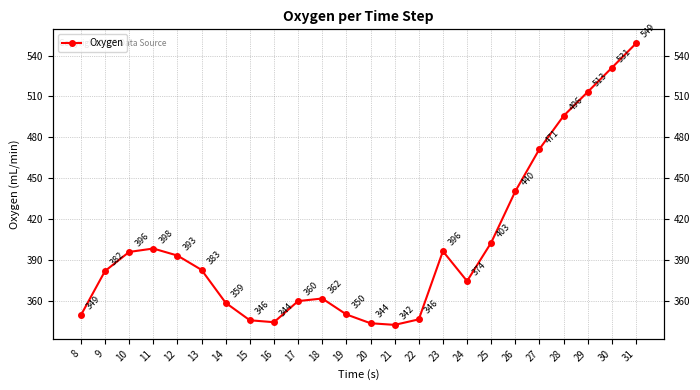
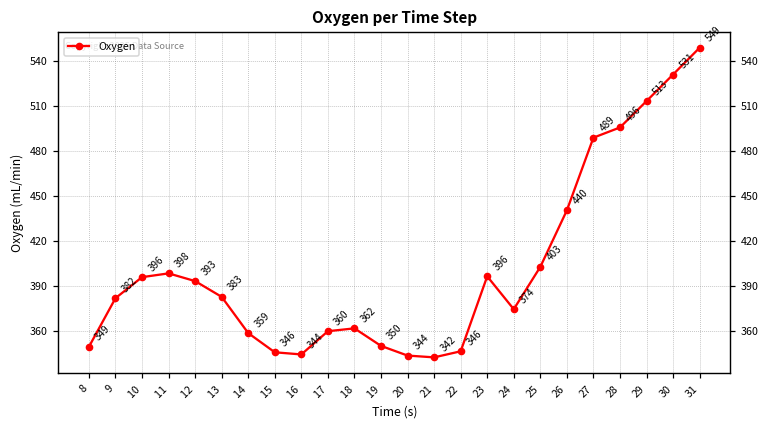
27: 471 -> 489
